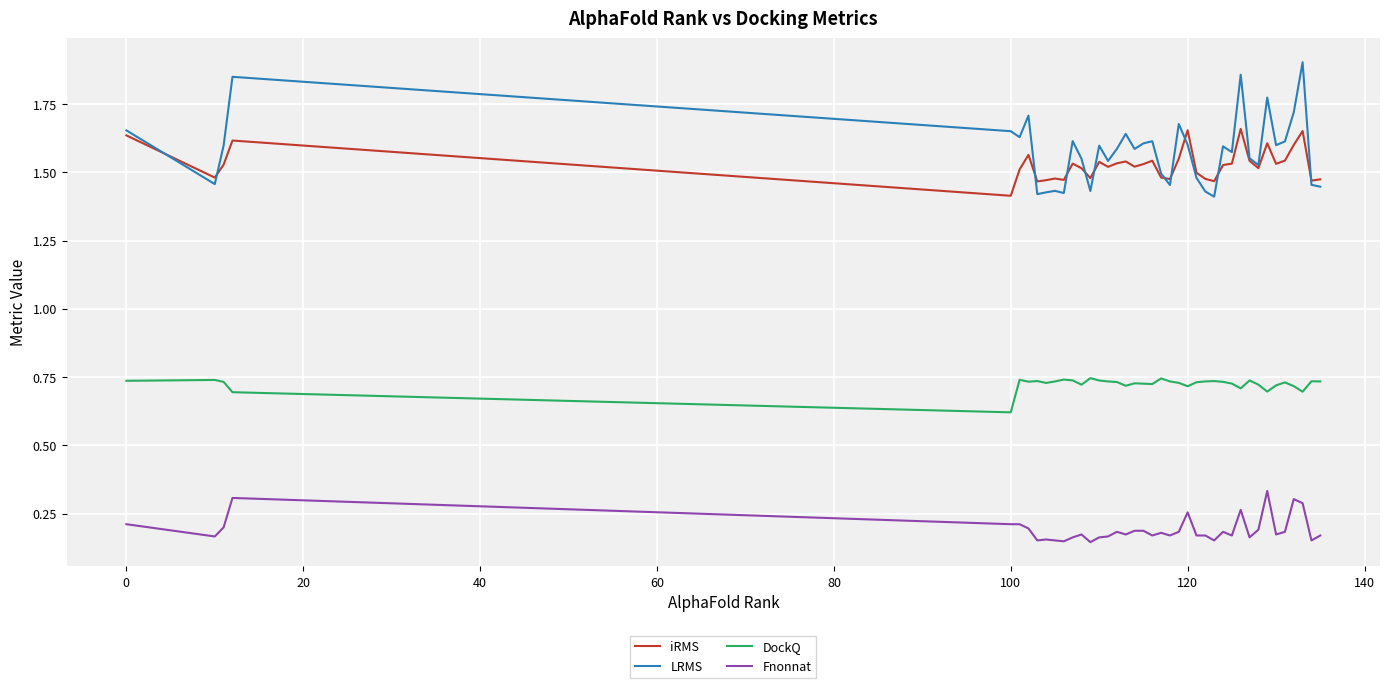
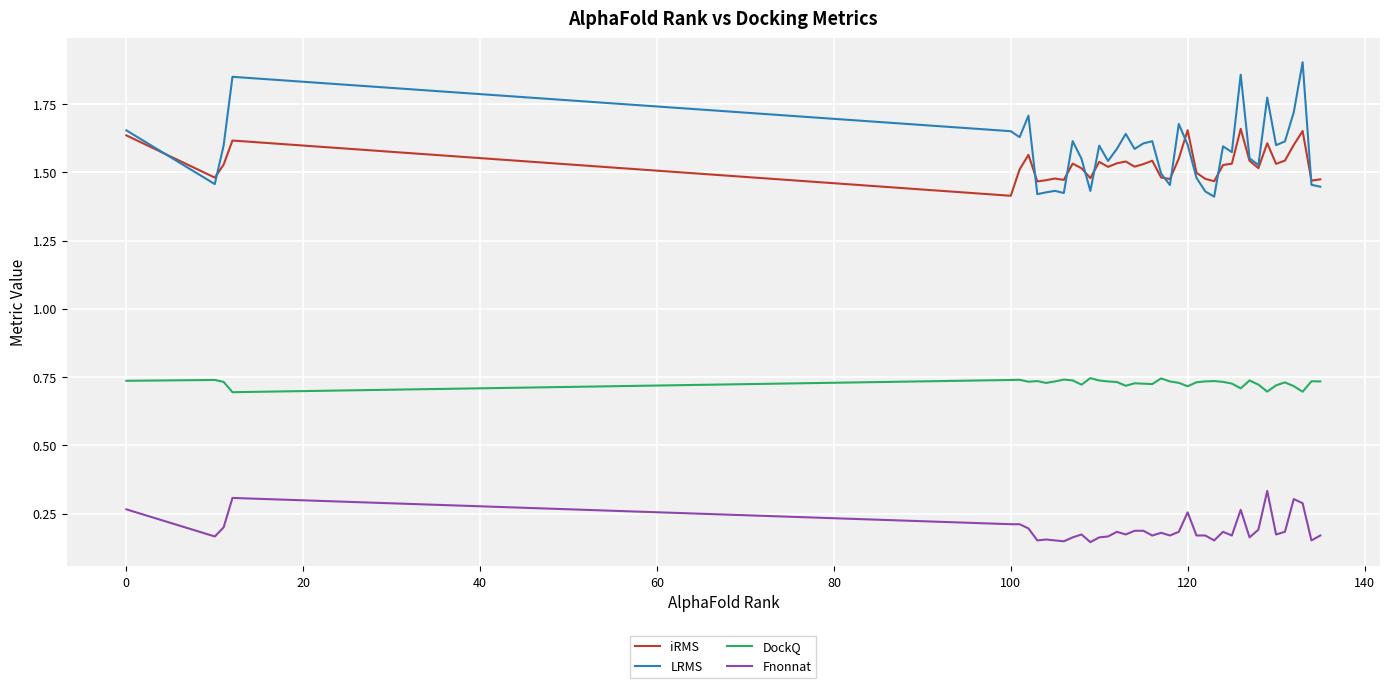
Fnonnat, 0: 0.21 -> 0.27
DockQ, 100: 0.62 -> 0.74
